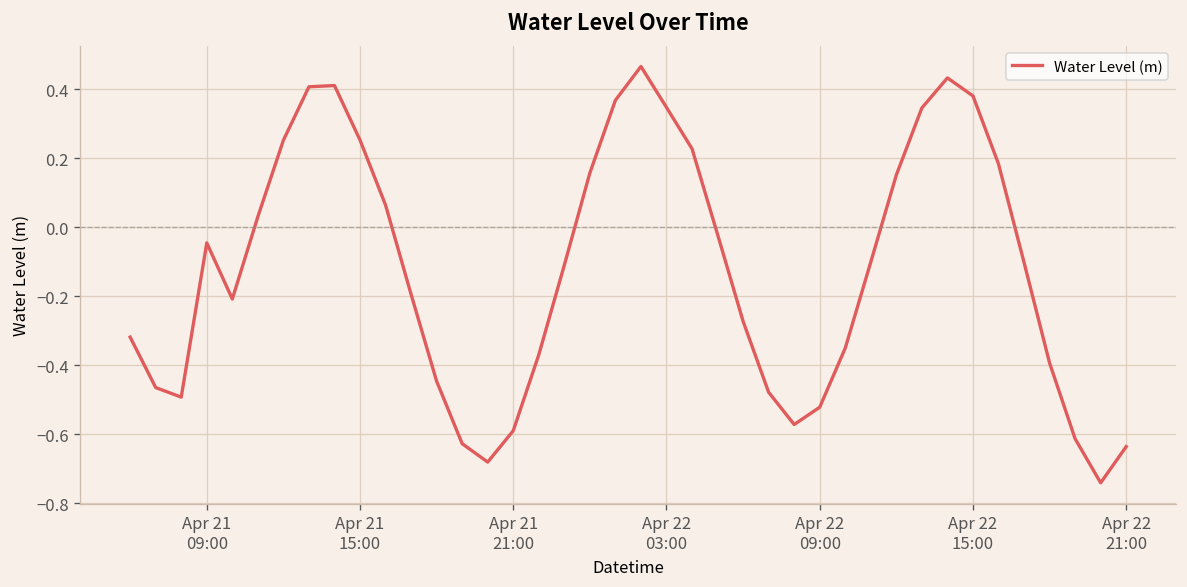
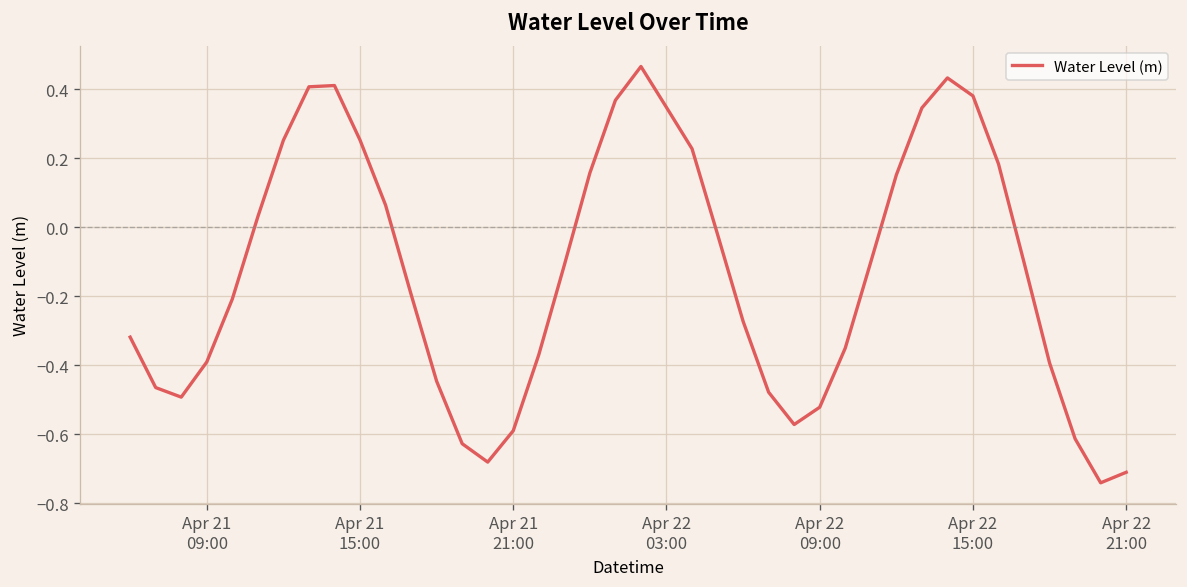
Apr 21 09:00: -0.05 -> -0.39
Apr 22 21:00: -0.64 -> -0.71
